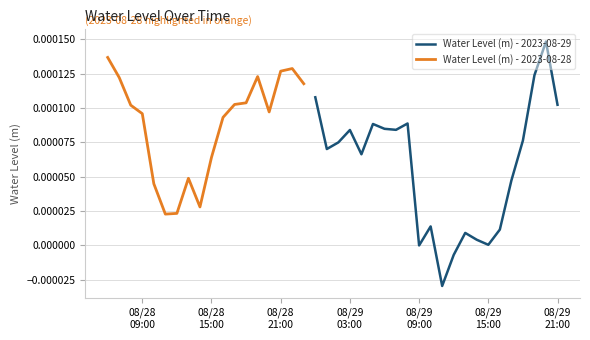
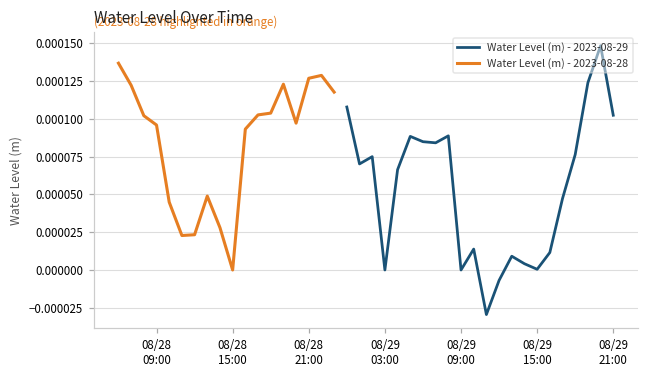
Water Level (m) - 2023-08-28, 08/28 15:00: 0.0001 -> 0.0000
Water Level (m) - 2023-08-29, 08/29 03:00: 0.0001 -> 0.0000
